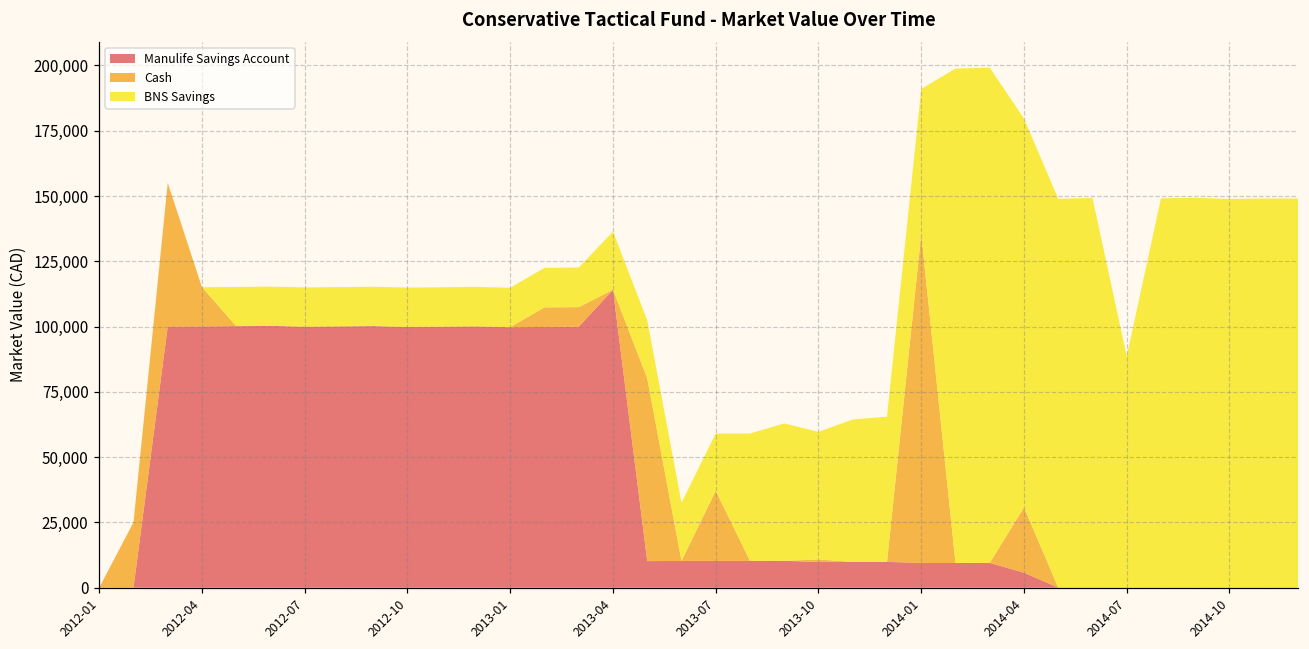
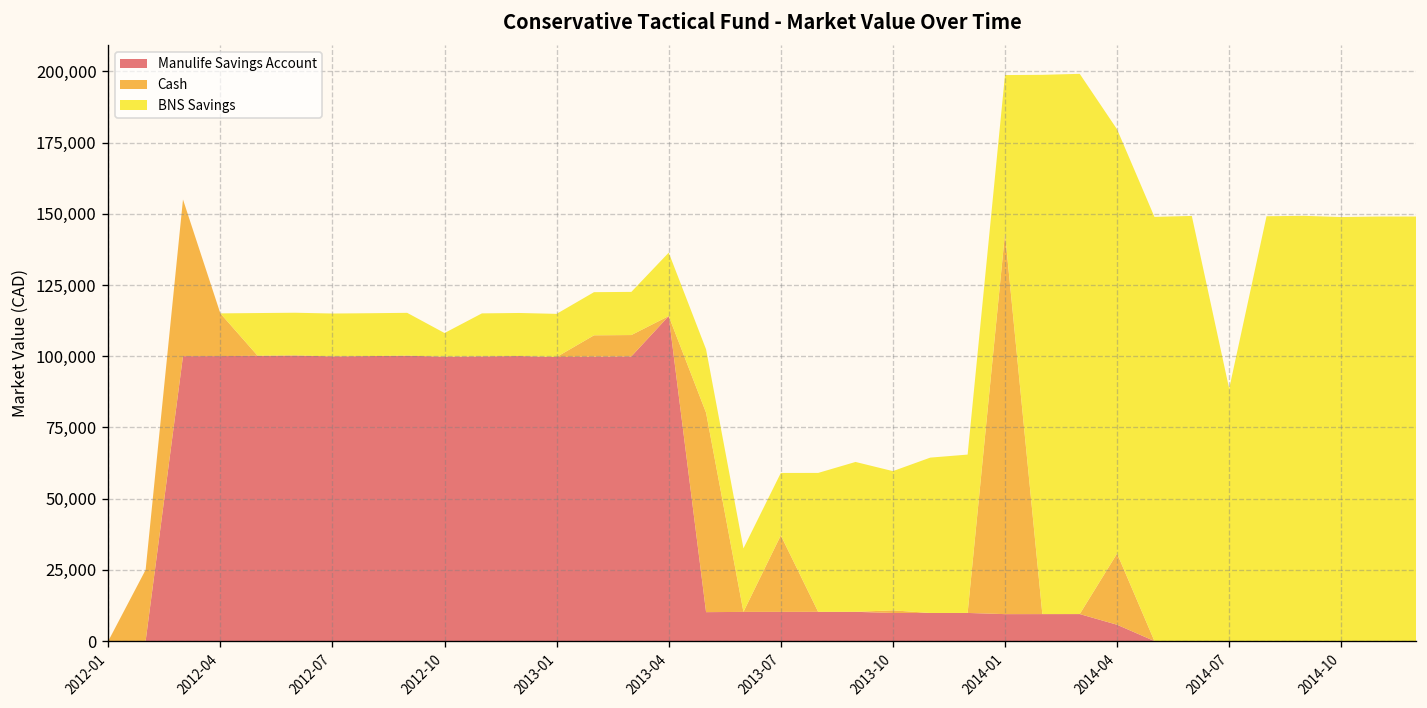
BNS Savings, 2012-10: 15,000 -> 8,000
Cash, 2014-01: 126,000 -> 134,000
